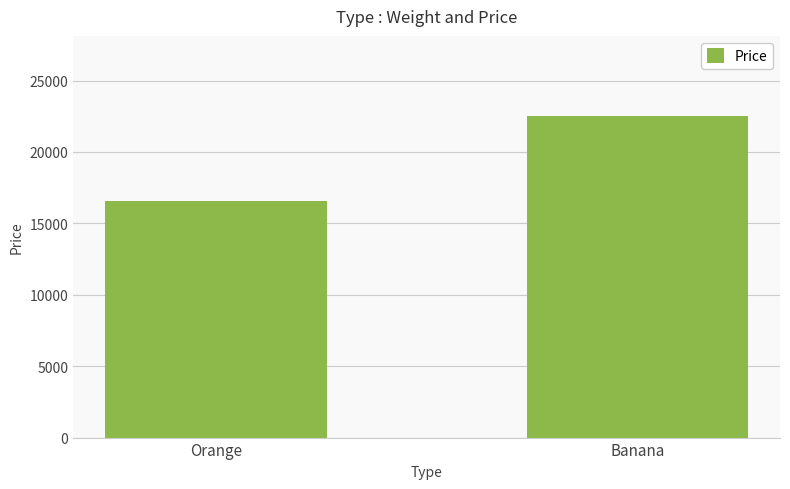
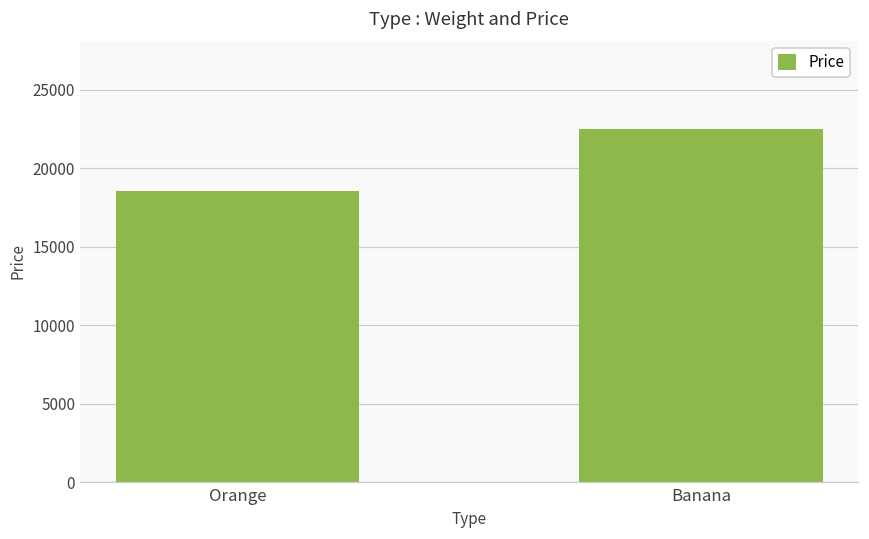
Orange: 16600 -> 18600
